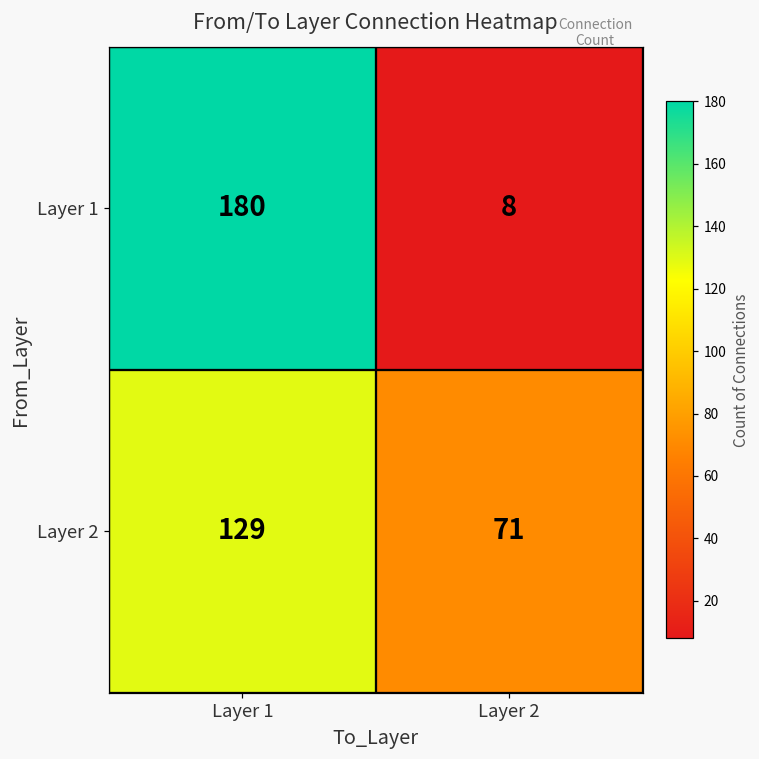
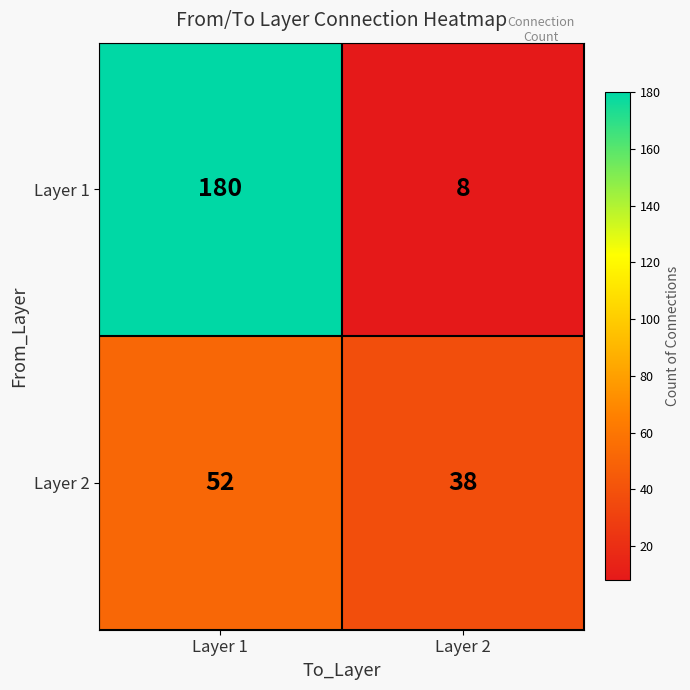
Layer 2, Layer 1: 129 -> 52
Layer 2, Layer 2: 71 -> 38
